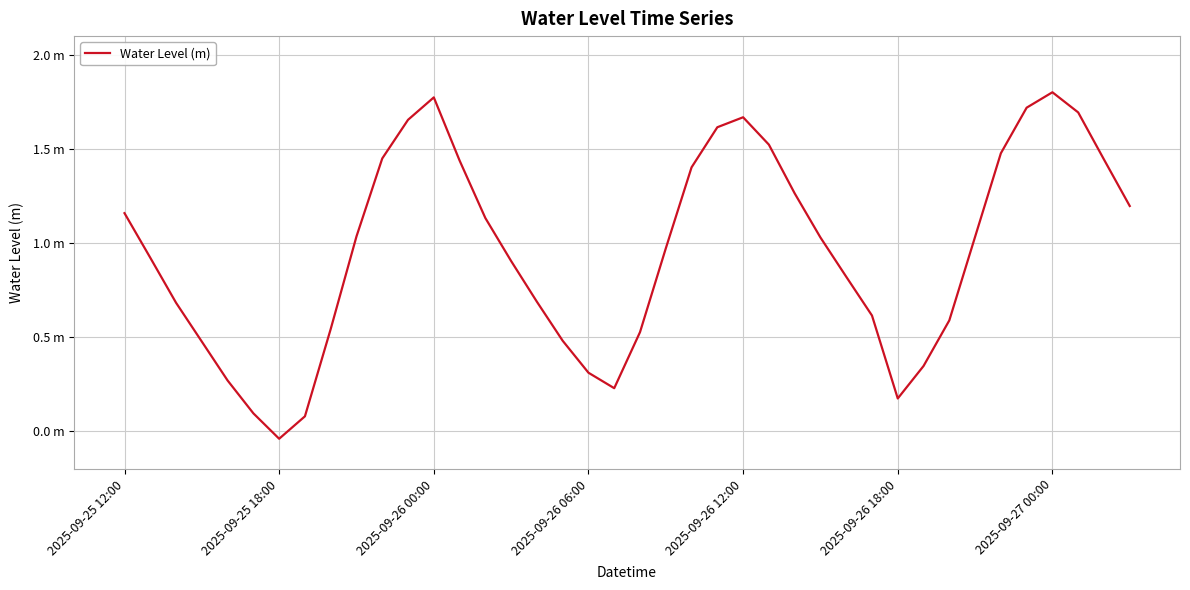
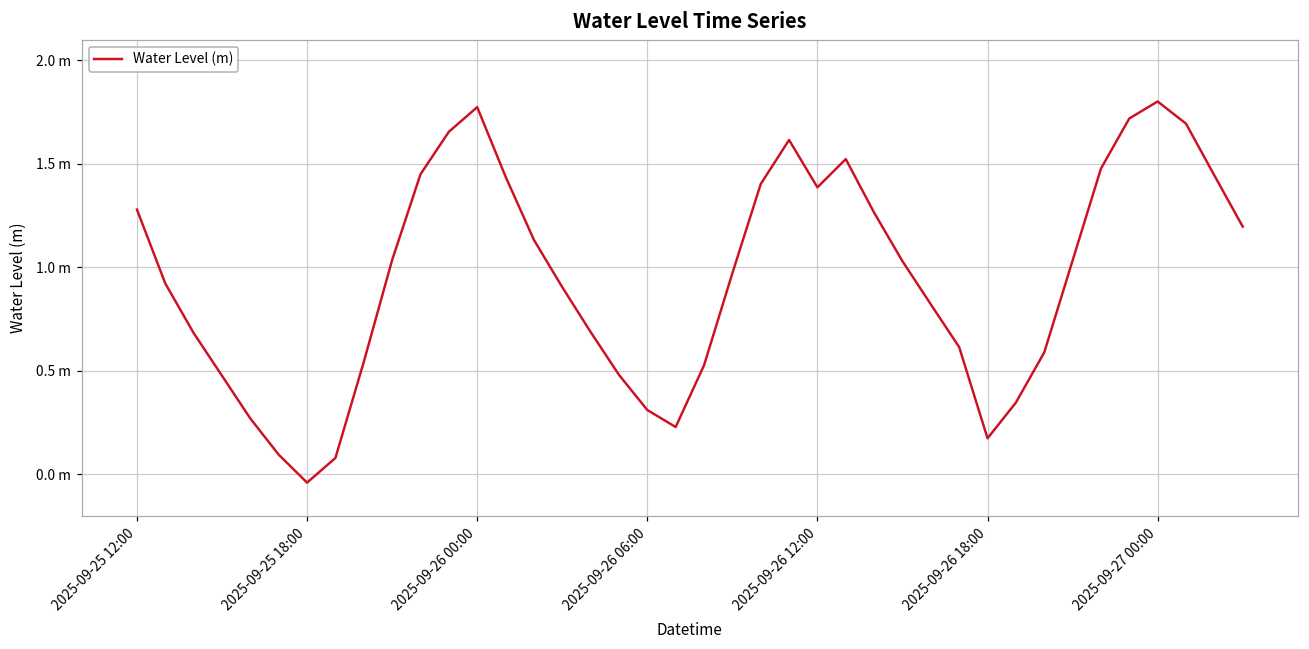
2025-09-25 12:00: 1.16 m -> 1.28 m
2025-09-26 12:00: 1.67 m -> 1.39 m
